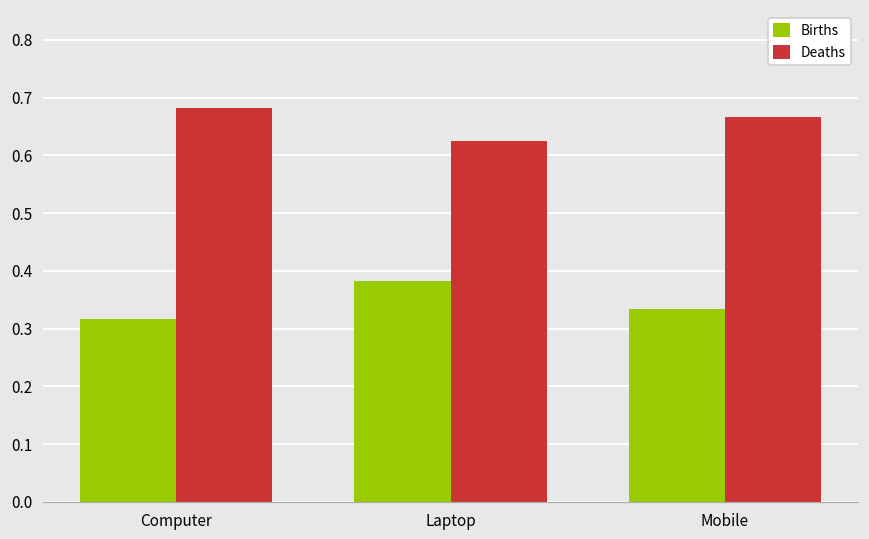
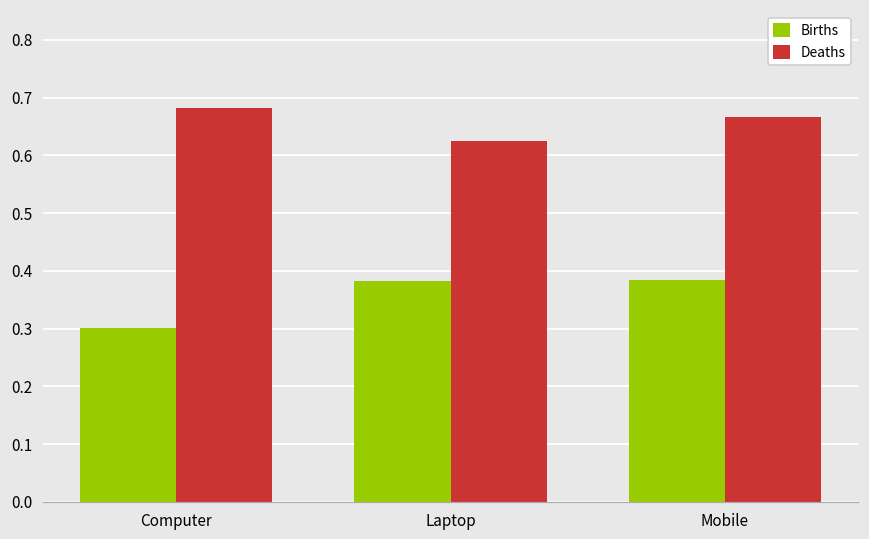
Births, Computer: 0.32 -> 0.30
Births, Mobile: 0.33 -> 0.38
